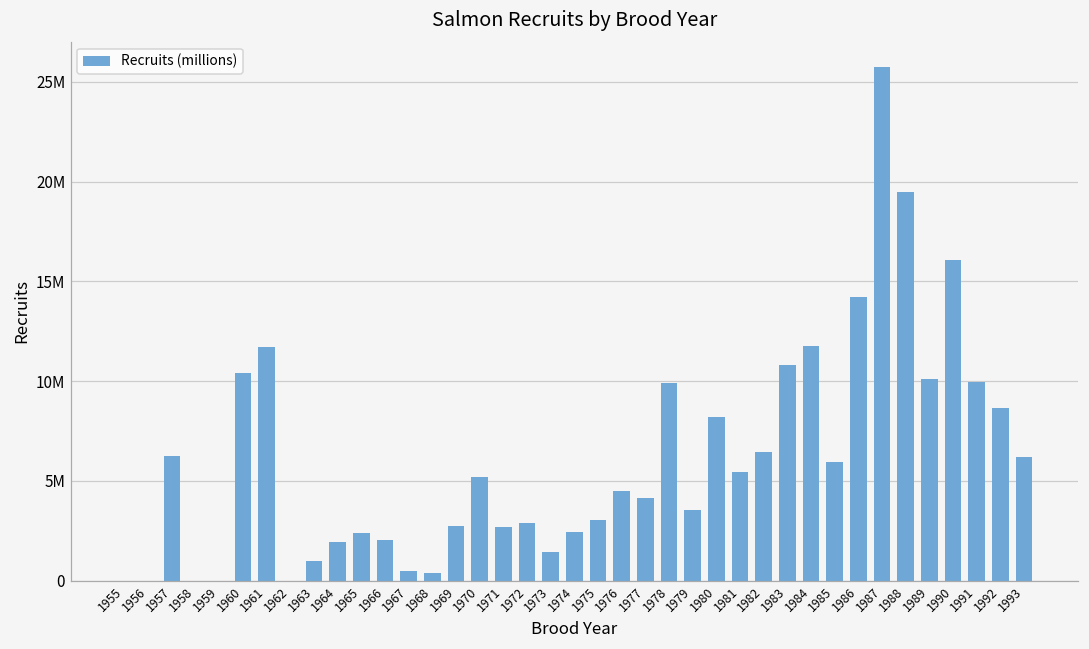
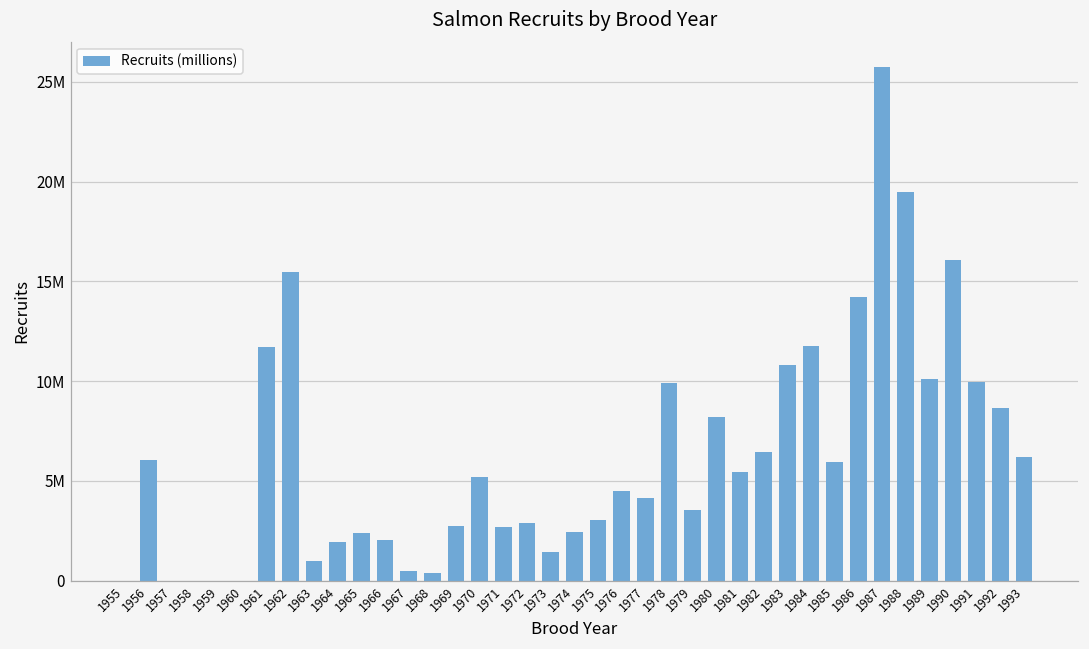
1956: 0 -> 6100000
1957: 6200000 -> 0
1960: 10400000 -> 0
1962: 0 -> 15500000
